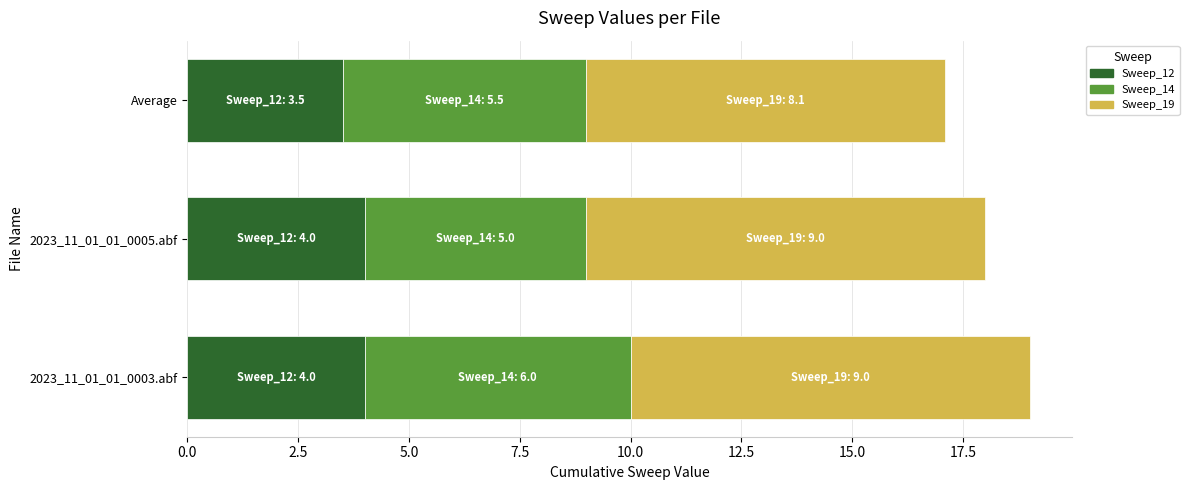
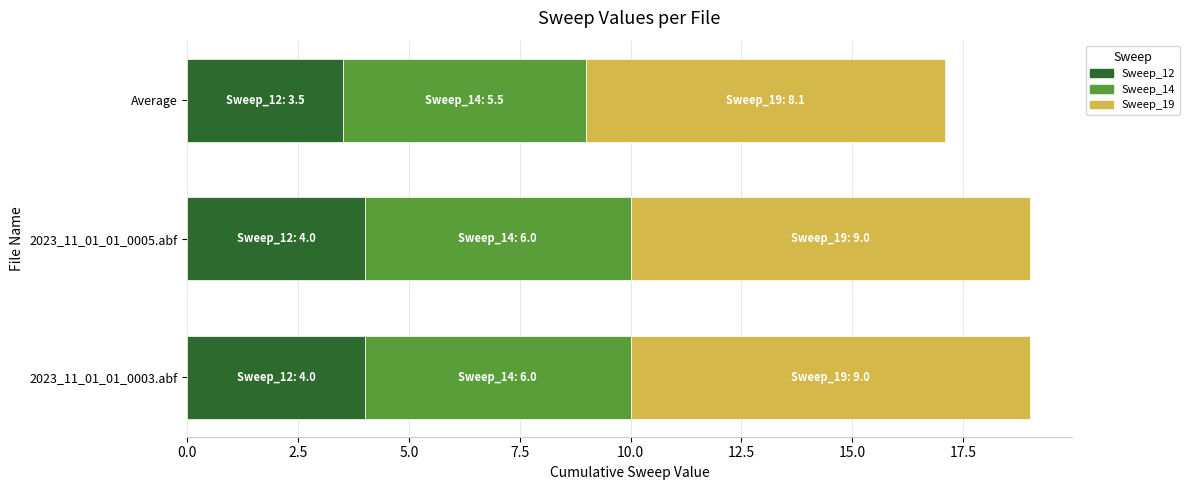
Sweep_14, 2023_11_01_01_0005.abf: 5.0 -> 6.0
